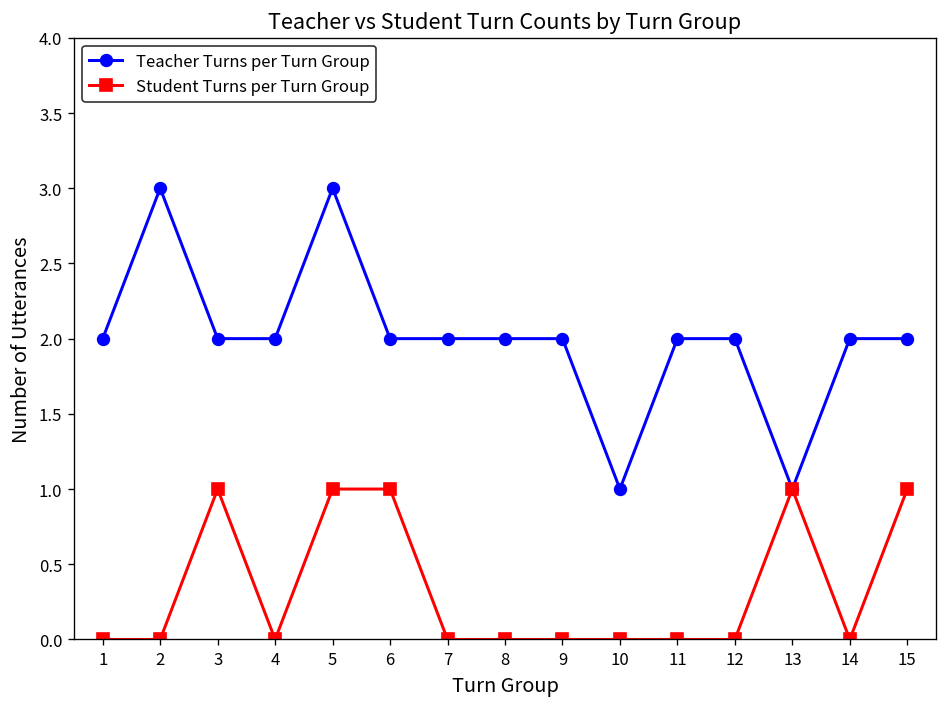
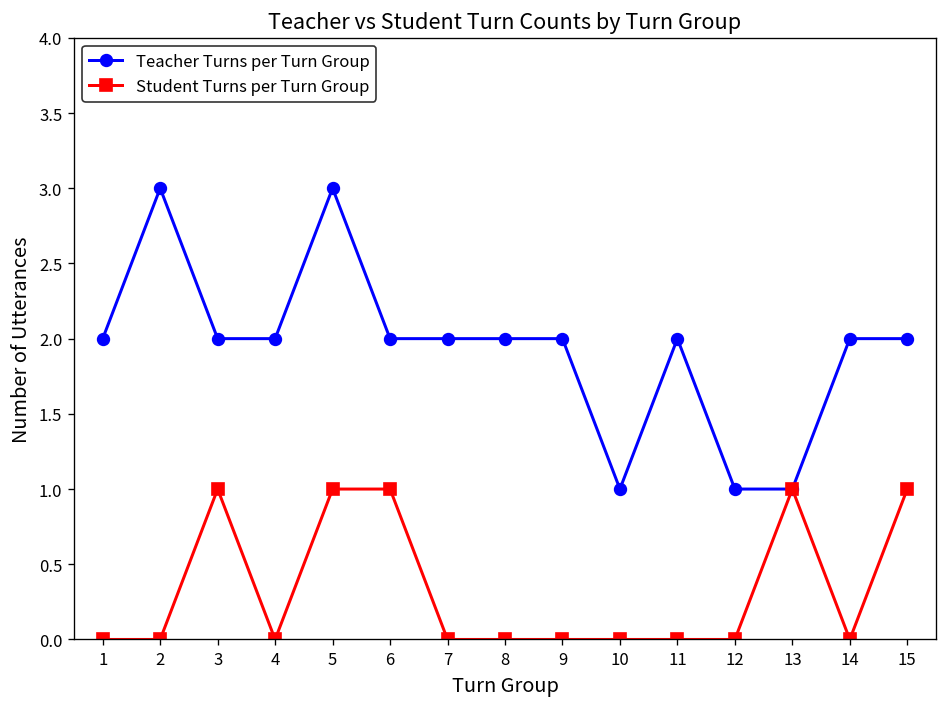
Teacher Turns per Turn Group, 12: 2 -> 1
